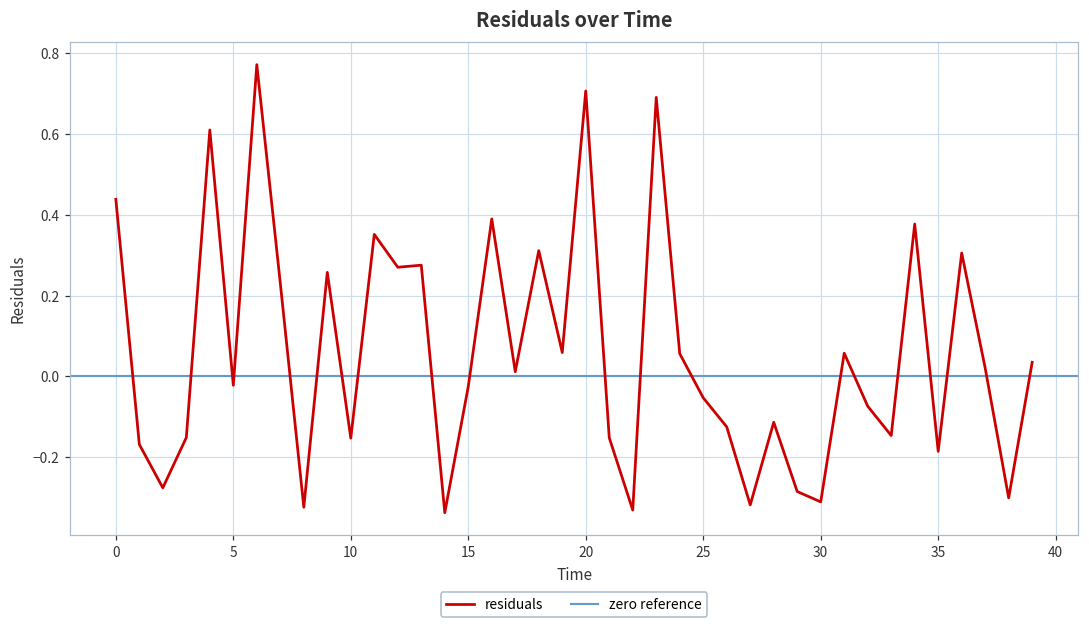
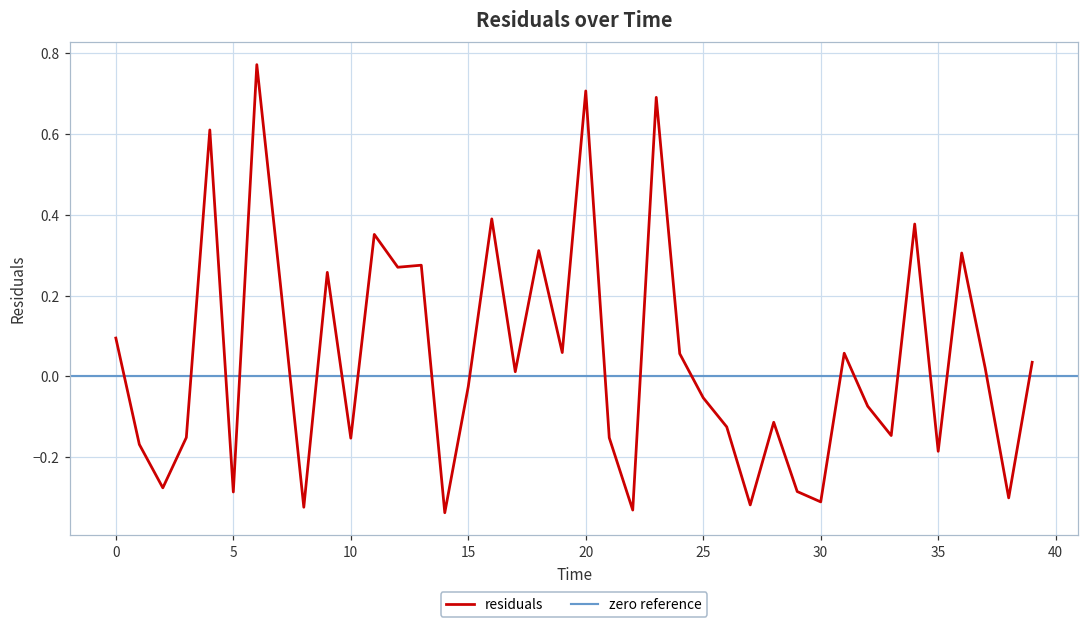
0: 0.44 -> 0.09
5: -0.02 -> -0.29
